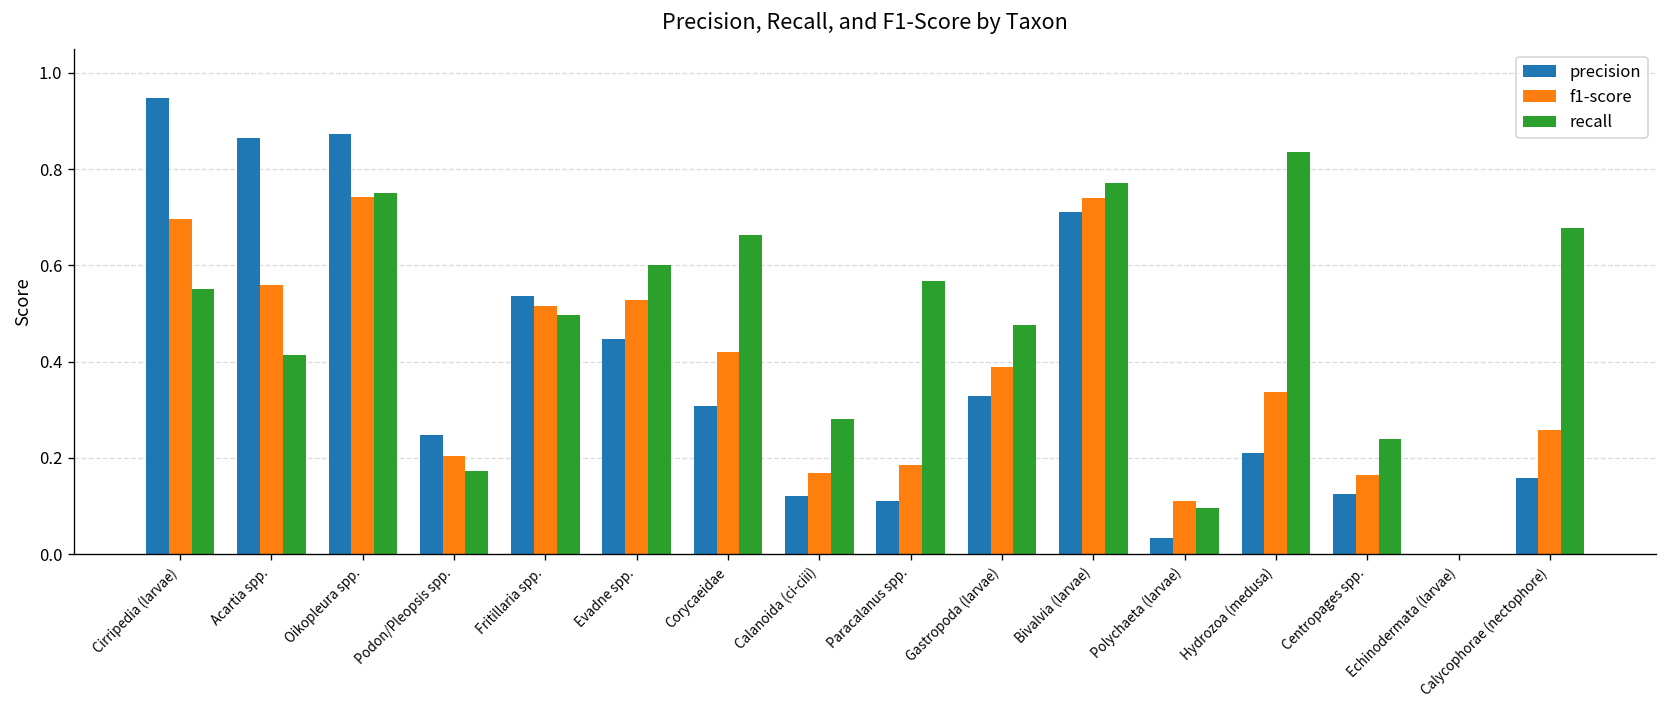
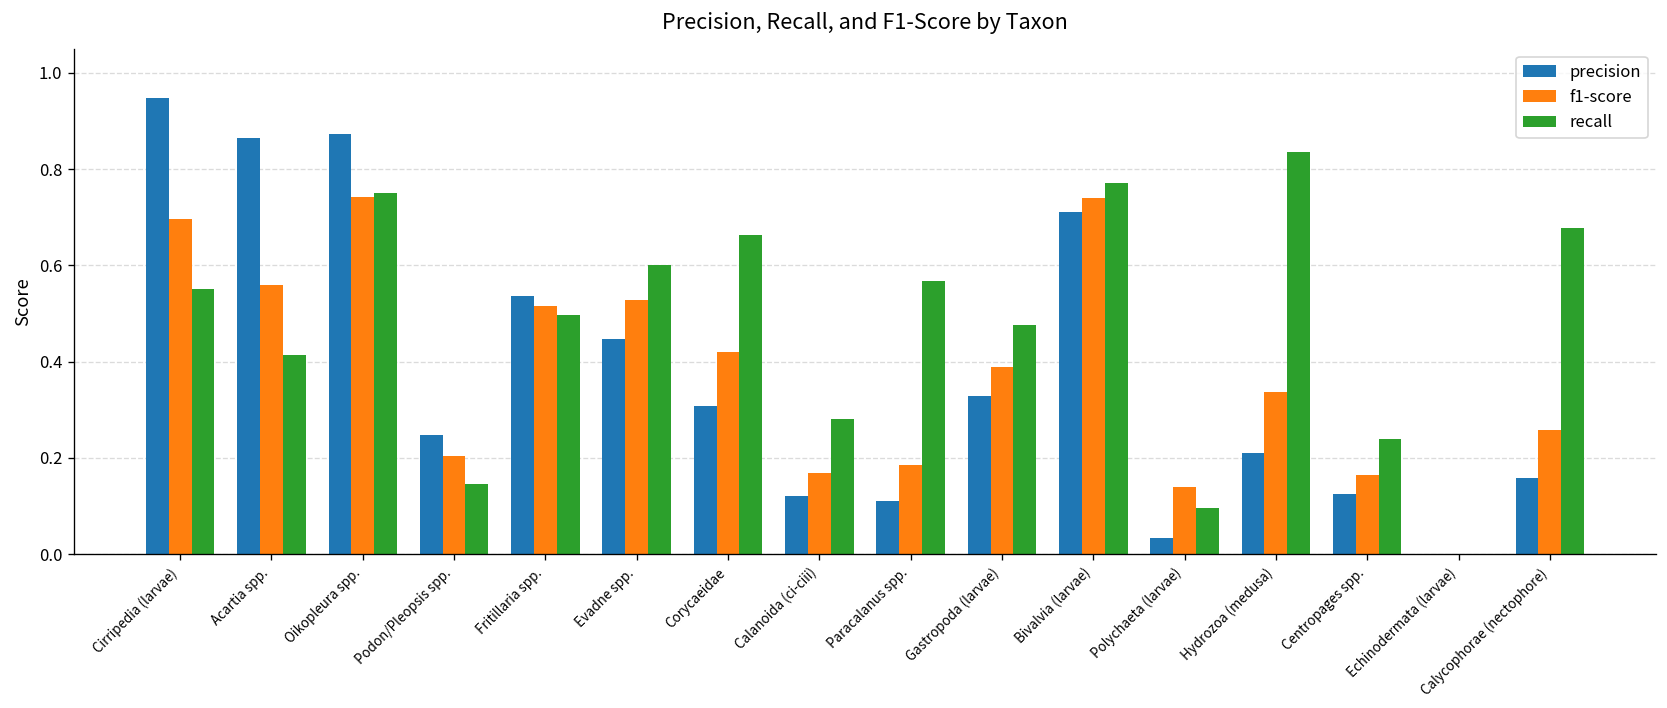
recall, Podon/Pleopsis spp.: 0.17 -> 0.15
f1-score, Polychaeta (larvae): 0.11 -> 0.14
